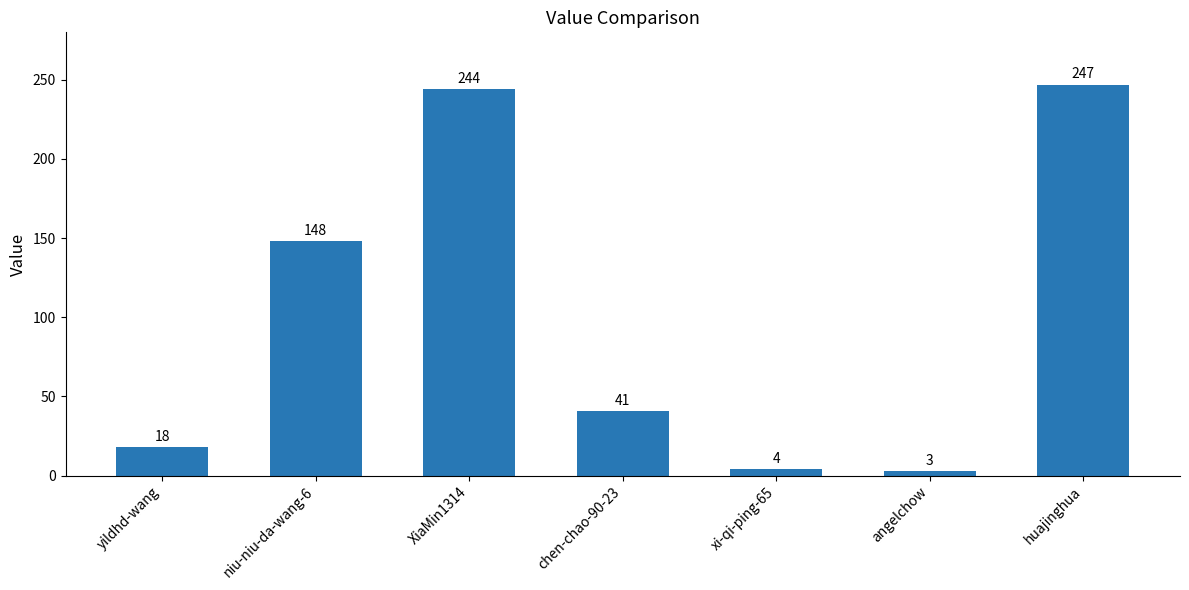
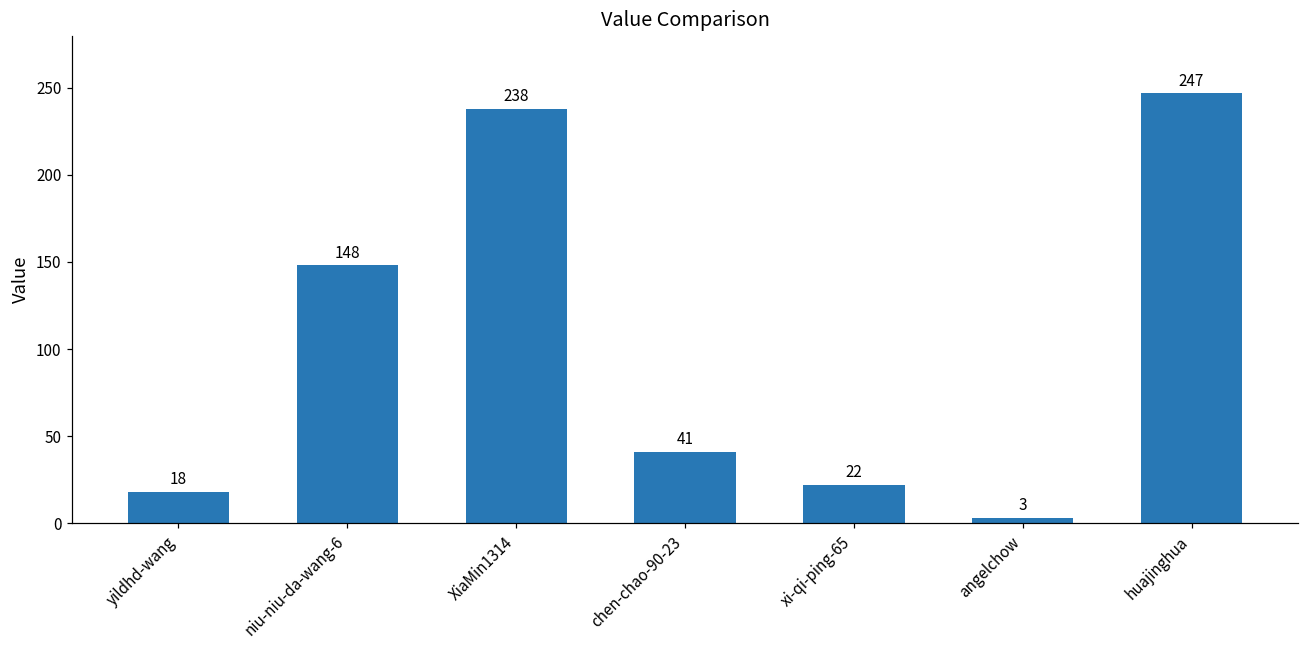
XiaMin1314: 244 -> 238
xi-qi-ping-65: 4 -> 22
